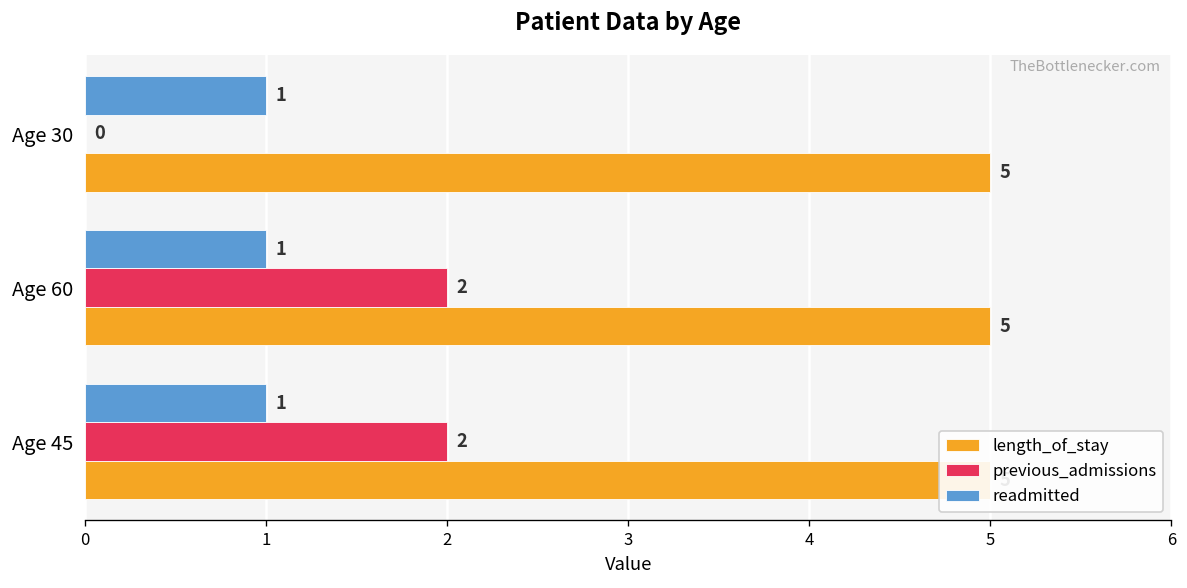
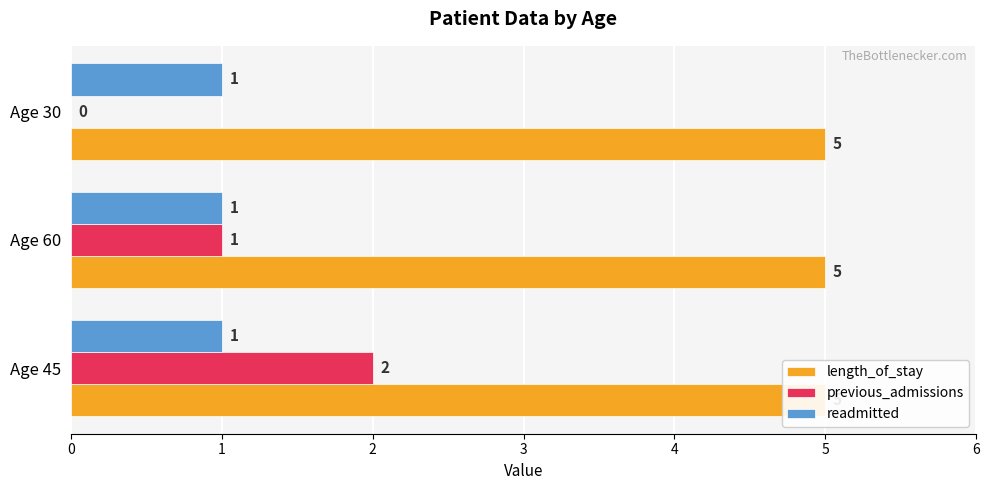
previous_admissions, Age 60: 2 -> 1
